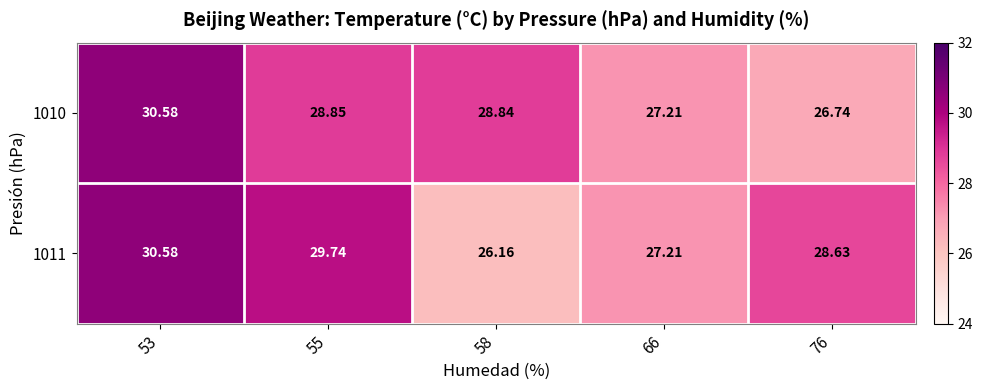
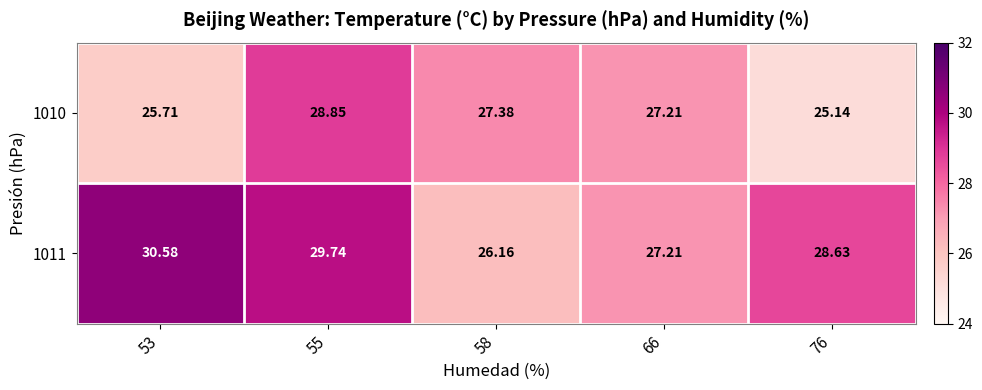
1010, 53: 30.58 -> 25.71
1010, 58: 28.84 -> 27.38
1010, 76: 26.74 -> 25.14
